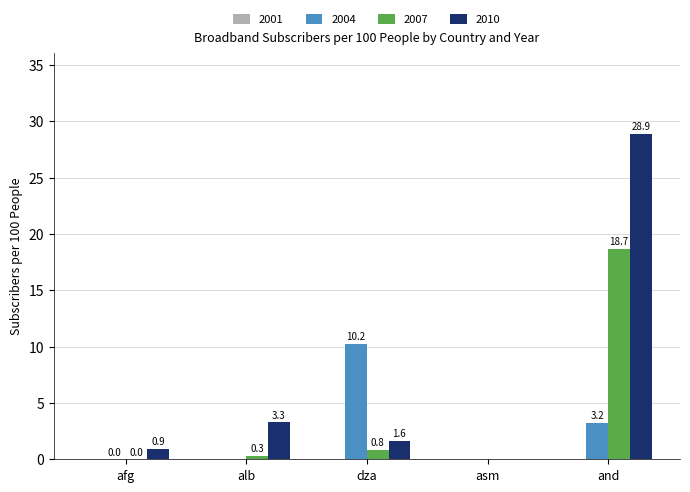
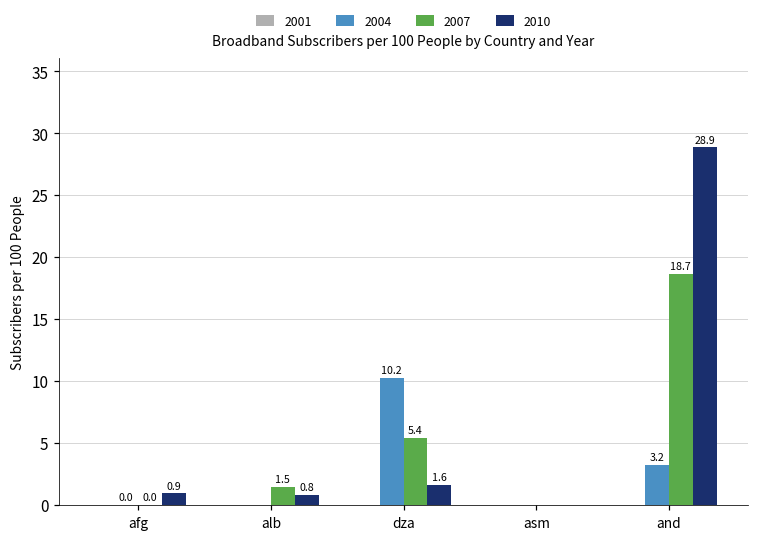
2007, alb: 0.3 -> 1.5
2010, alb: 3.3 -> 0.8
2007, dza: 0.8 -> 5.4
